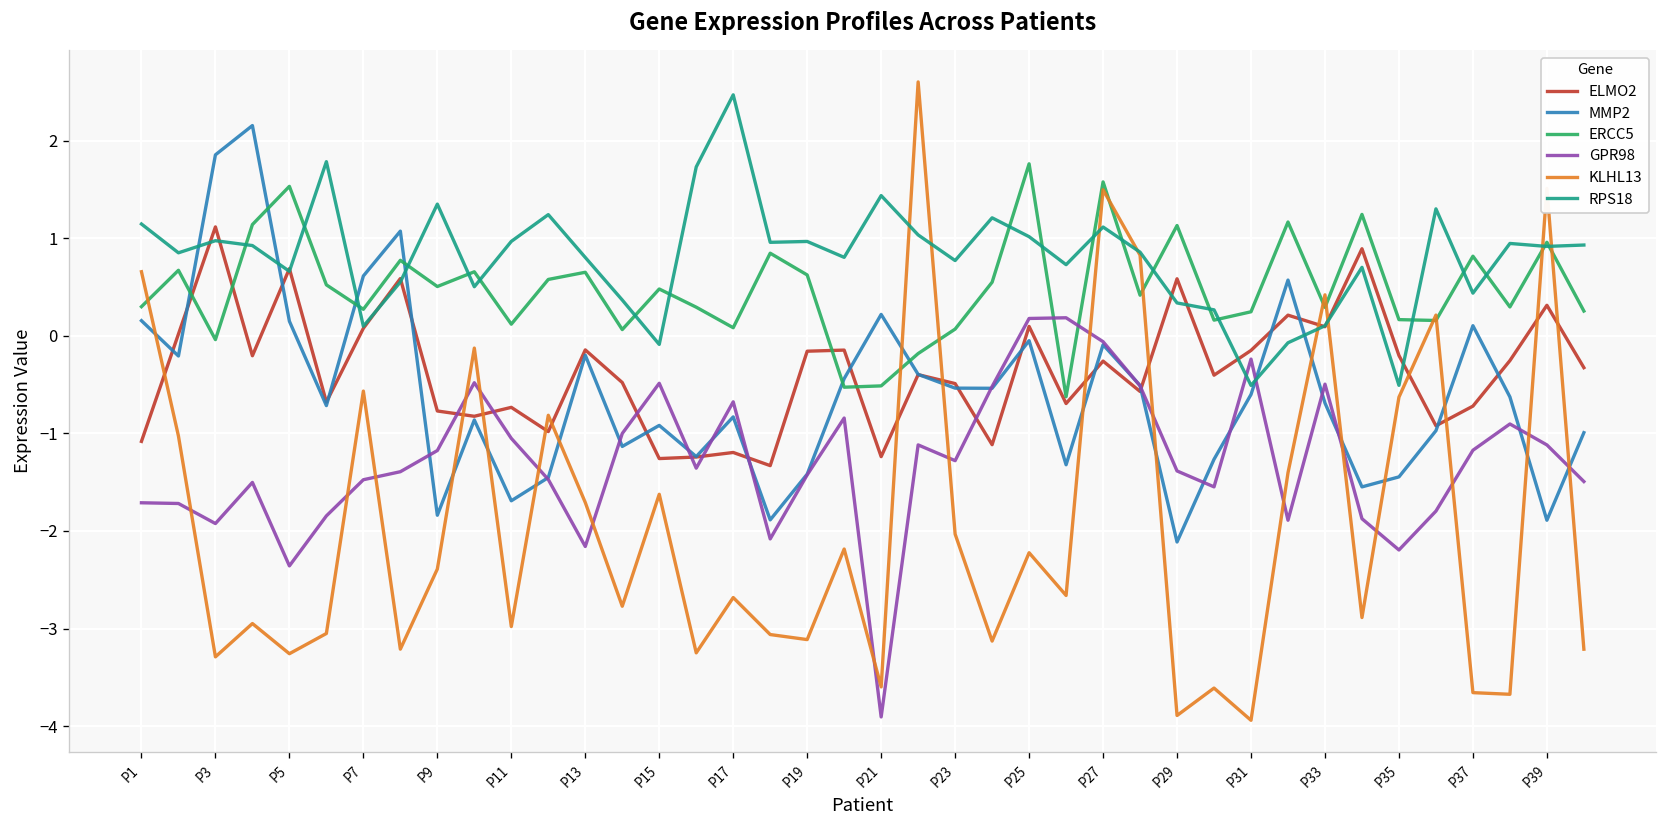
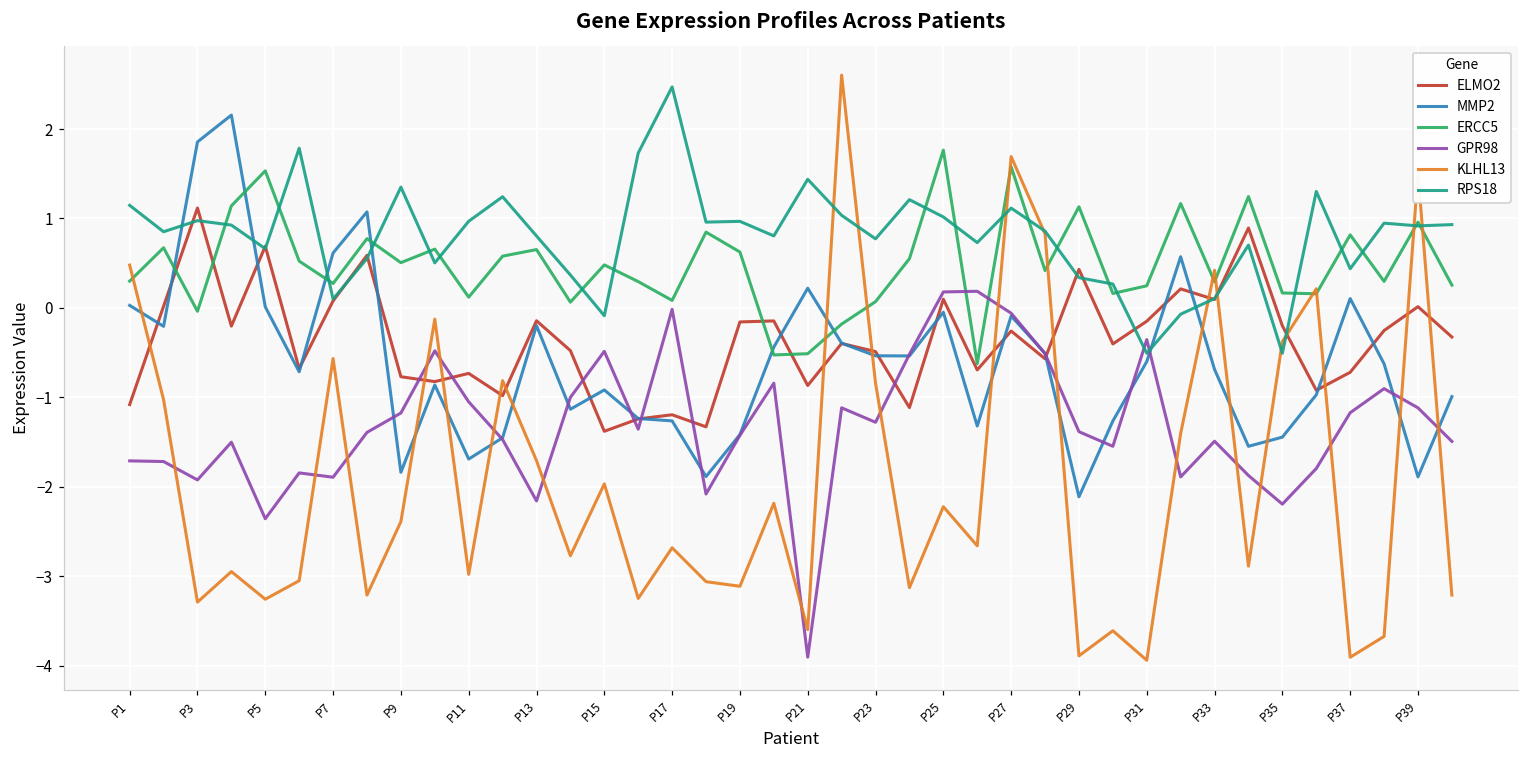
MMP2, P1: 0.2 -> 0.0
KLHL13, P1: 0.7 -> 0.5
MMP2, P5: 0.2 -> 0.0
GPR98, P7: -1.5 -> -1.9
ELMO2, P15: -1.3 -> -1.4
KLHL13, P15: -1.6 -> -2.0
MMP2, P17: -0.8 -> -1.3
GPR98, P17: -0.7 -> 0.0
ELMO2, P21: -1.2 -> -0.9
KLHL13, P23: -2.0 -> -0.8
KLHL13, P27: 1.5 -> 1.7
ELMO2, P29: 0.6 -> 0.4
GPR98, P31: -0.2 -> -0.4
GPR98, P33: -0.5 -> -1.5
KLHL13, P35: -0.6 -> -0.4
KLHL13, P37: -3.7 -> -3.9
ELMO2, P39: 0.3 -> 0.0
